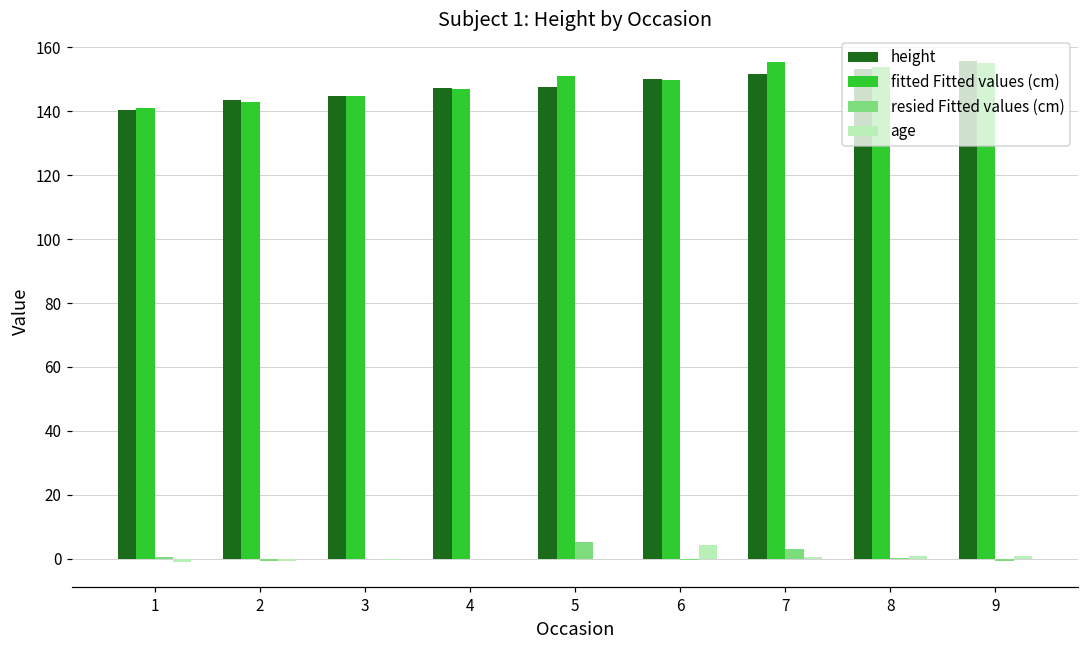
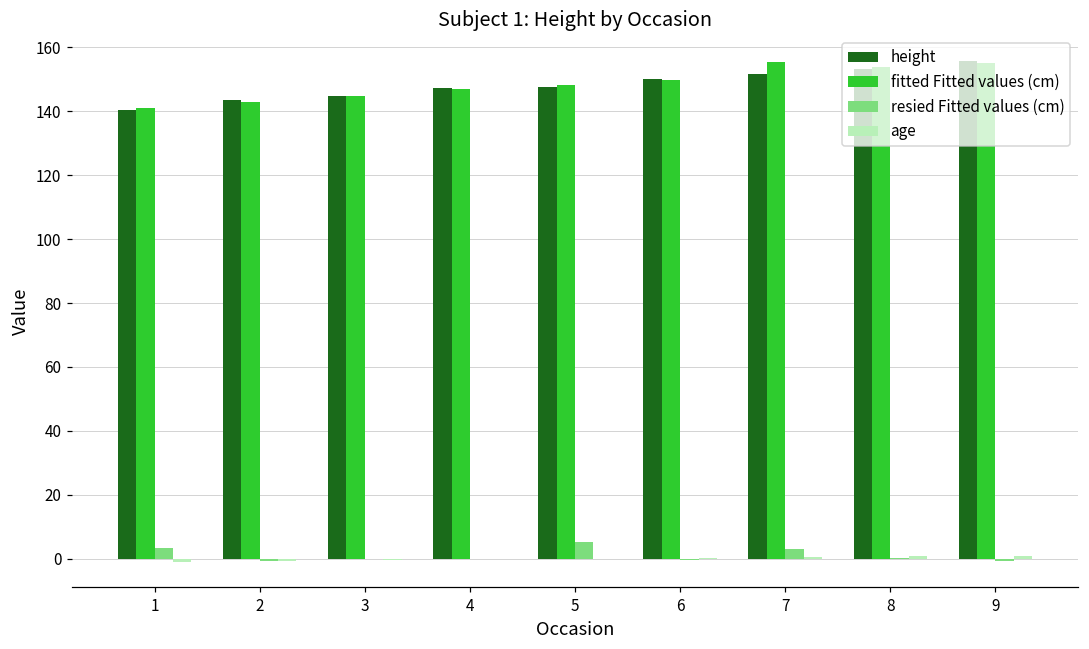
resied Fitted values (cm), 1: 1 -> 4
fitted Fitted values (cm), 5: 151 -> 148
age, 6: 4 -> 0
